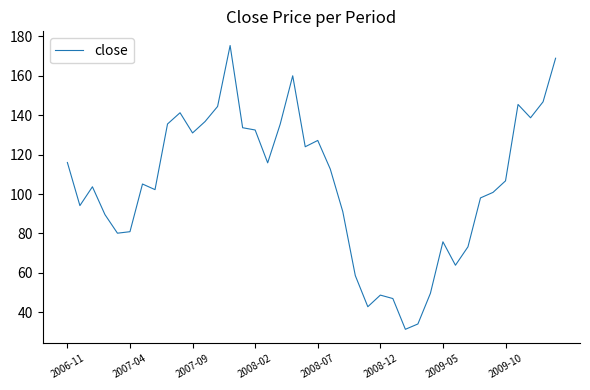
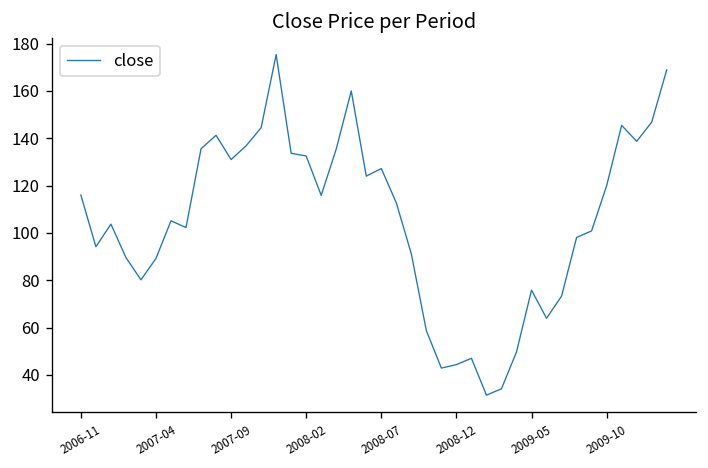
2007-04: 81 -> 89
2008-12: 49 -> 44
2009-10: 107 -> 120
